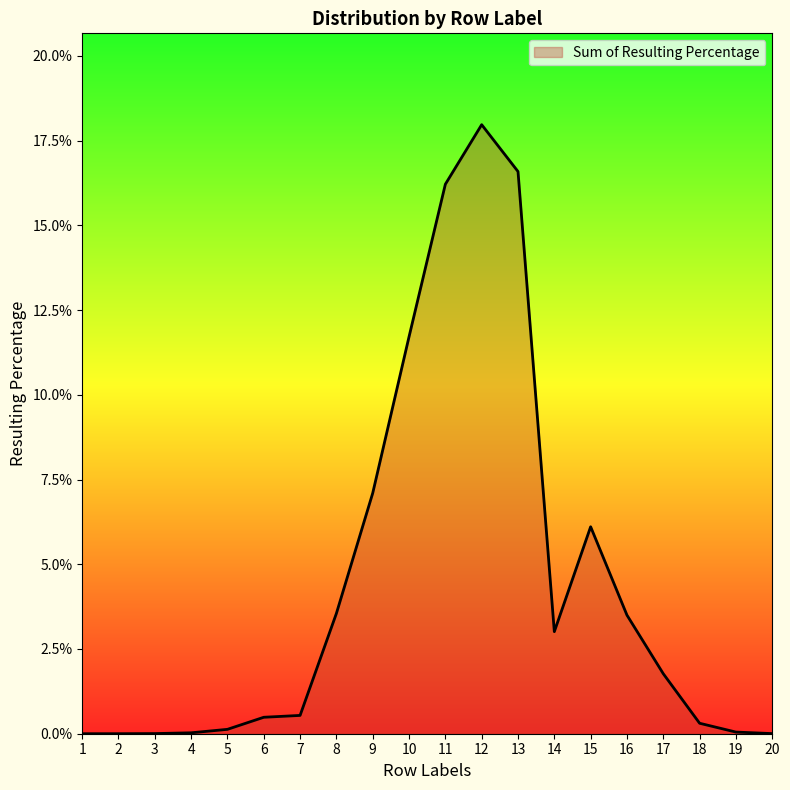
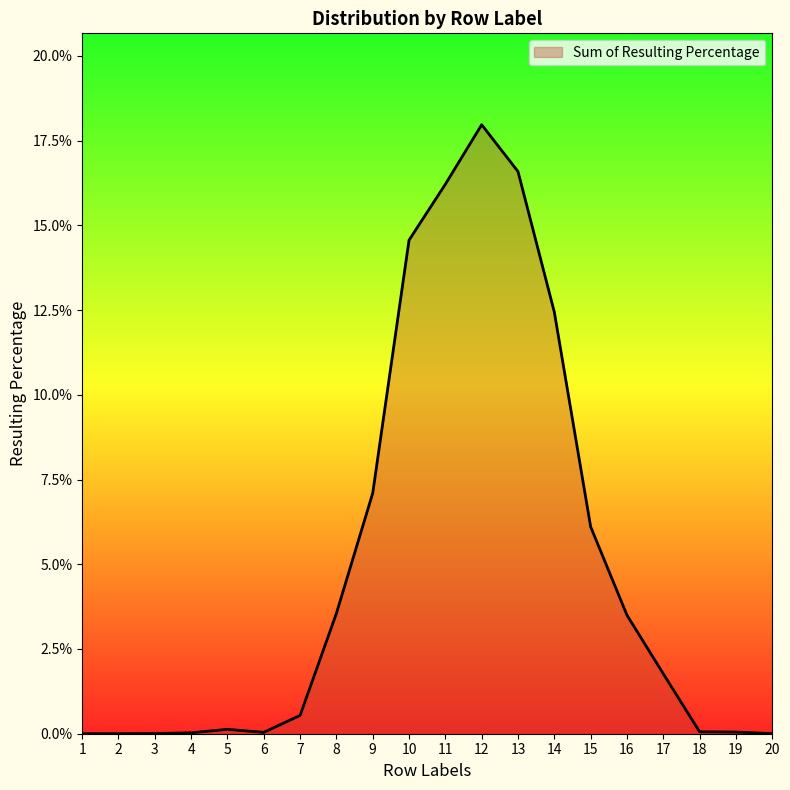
6: 0.5% -> 0.0%
10: 11.7% -> 14.6%
14: 3.0% -> 12.4%
18: 0.3% -> 0.1%
